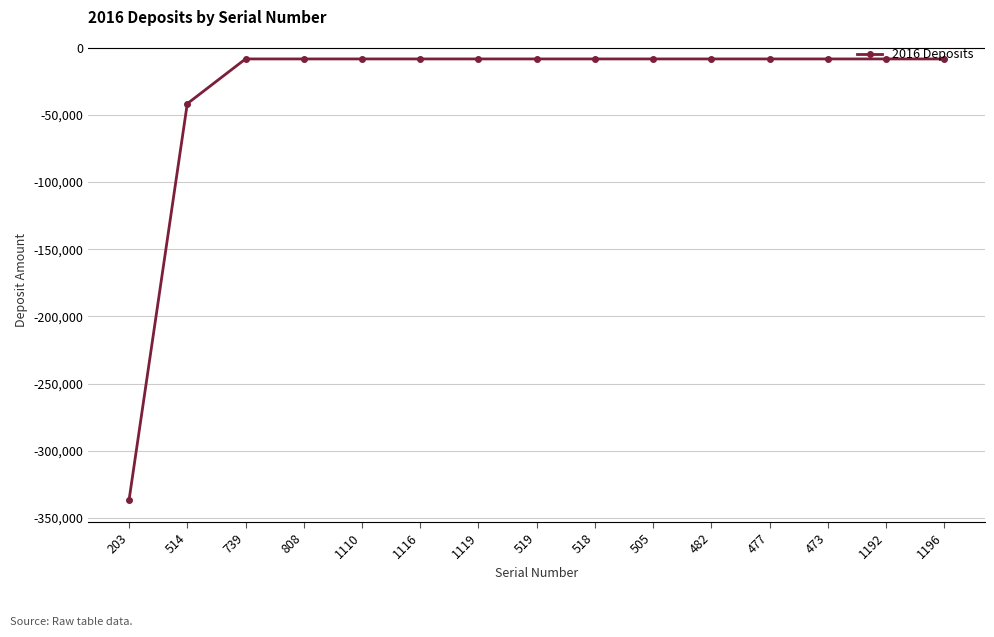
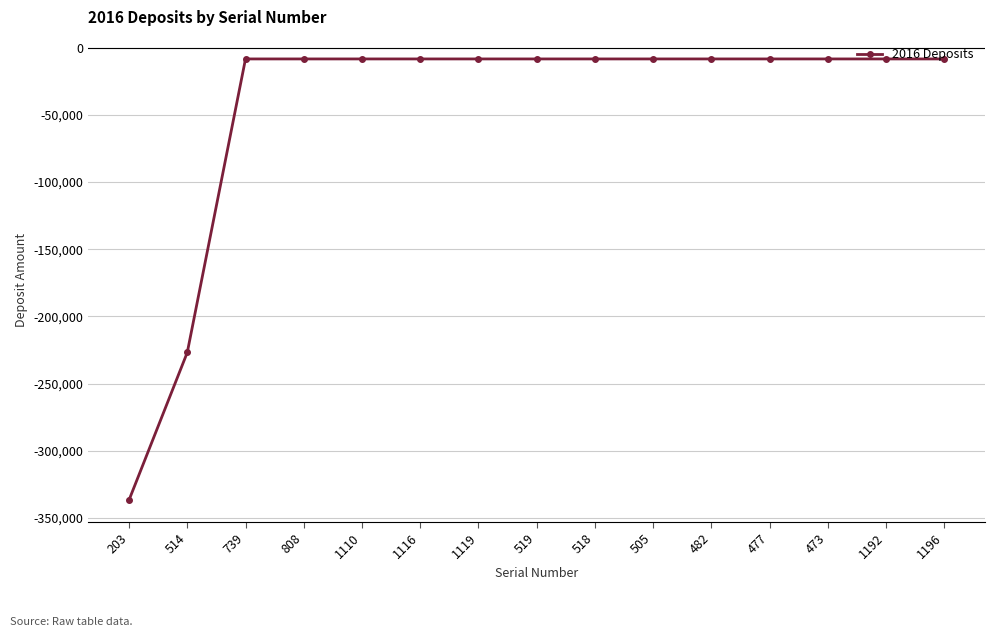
514: -42,000 -> -227,000
